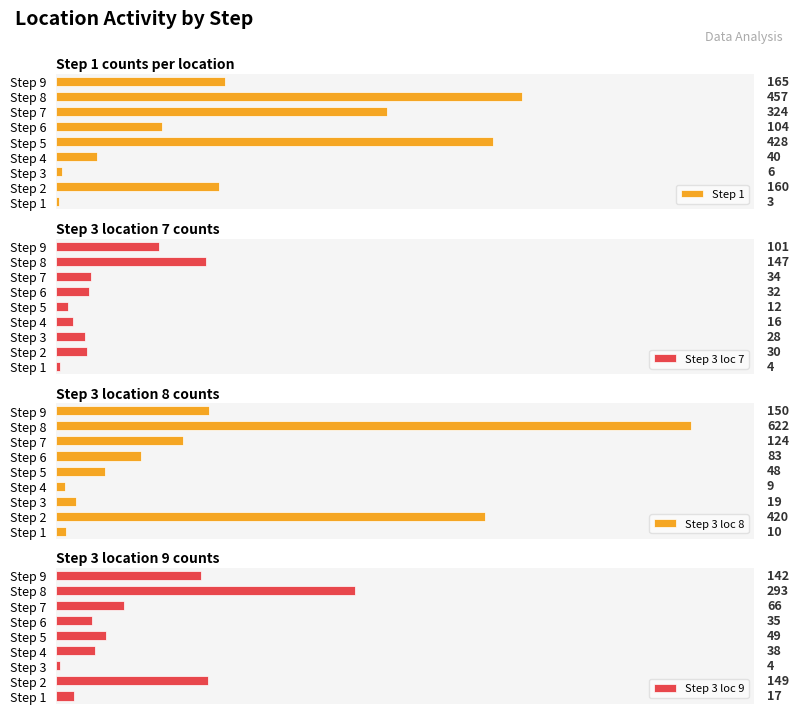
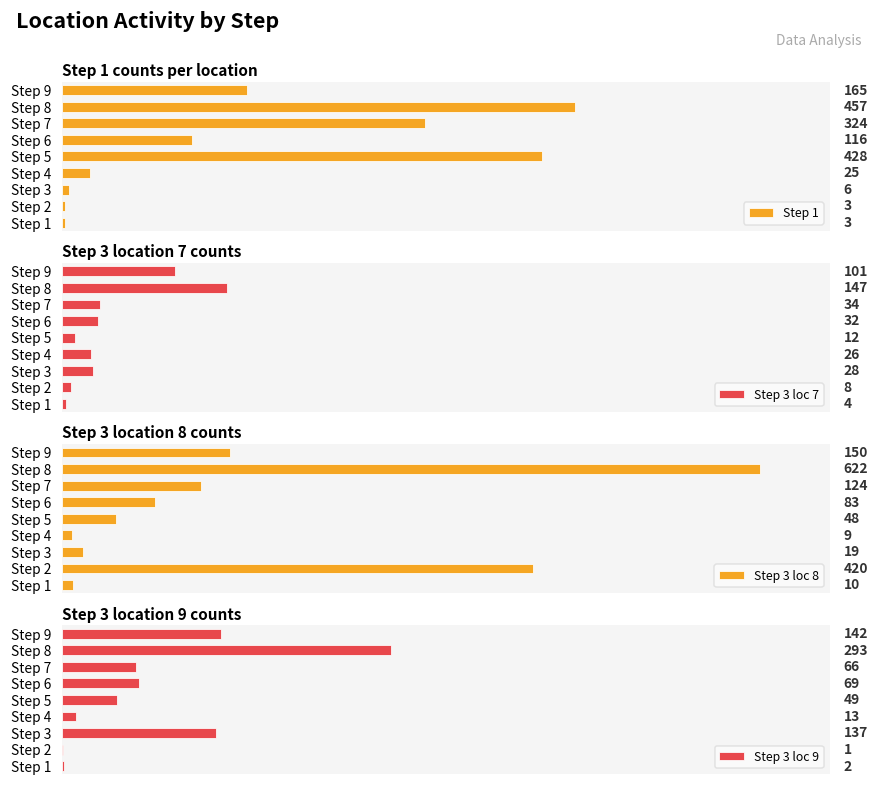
Step 1 counts per location, Step 6: 104 -> 116
Step 1 counts per location, Step 4: 40 -> 25
Step 1 counts per location, Step 2: 160 -> 3
Step 3 location 7 counts, Step 4: 16 -> 26
Step 3 location 7 counts, Step 2: 30 -> 8
Step 3 location 9 counts, Step 6: 35 -> 69
Step 3 location 9 counts, Step 4: 38 -> 13
Step 3 location 9 counts, Step 3: 4 -> 137
Step 3 location 9 counts, Step 2: 149 -> 1
Step 3 location 9 counts, Step 1: 17 -> 2
